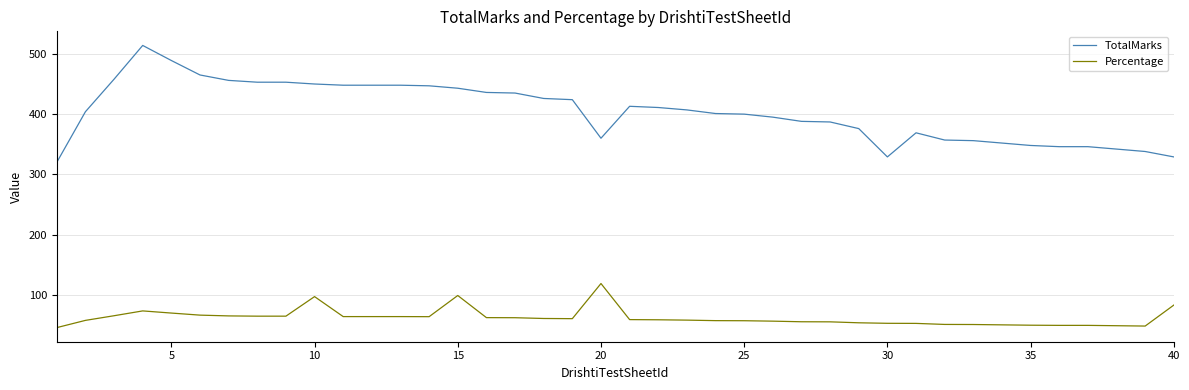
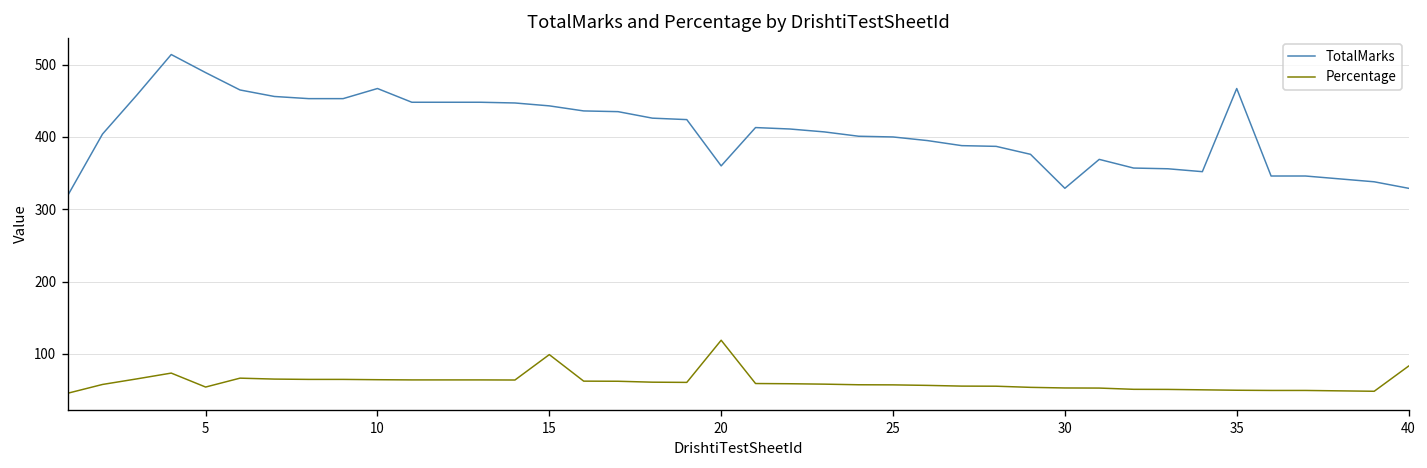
Percentage, 5: 70 -> 50
TotalMarks, 10: 450 -> 470
Percentage, 10: 100 -> 60
TotalMarks, 35: 350 -> 470
